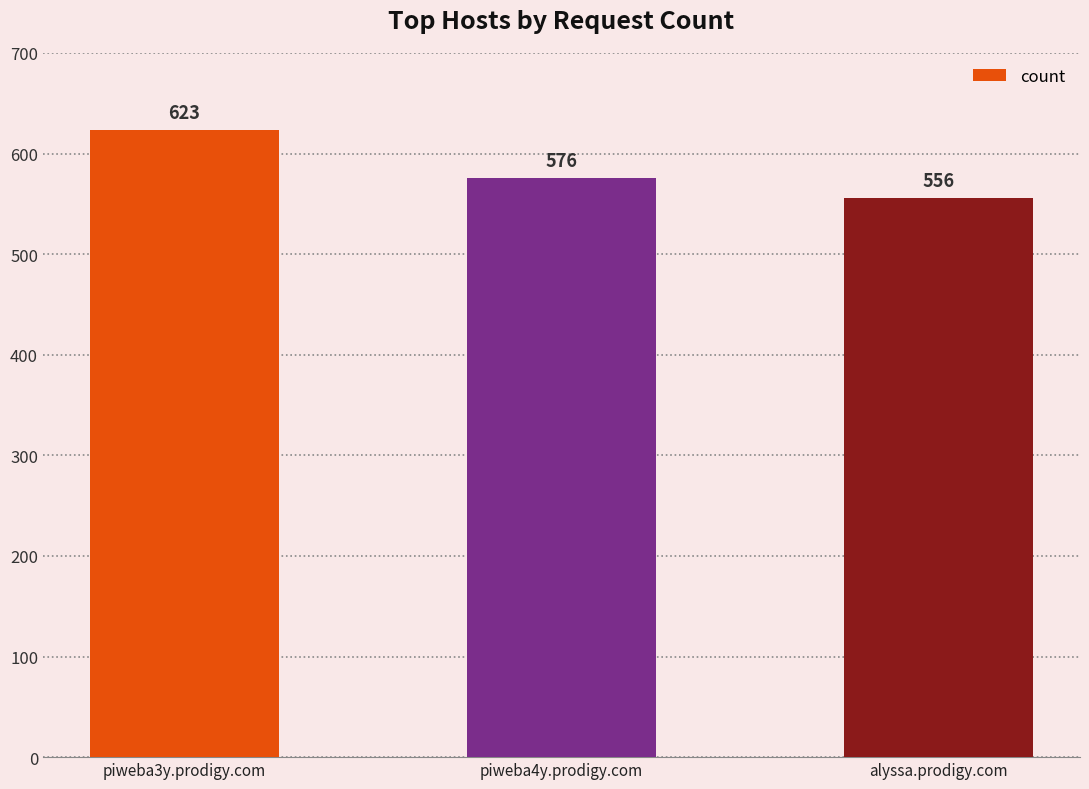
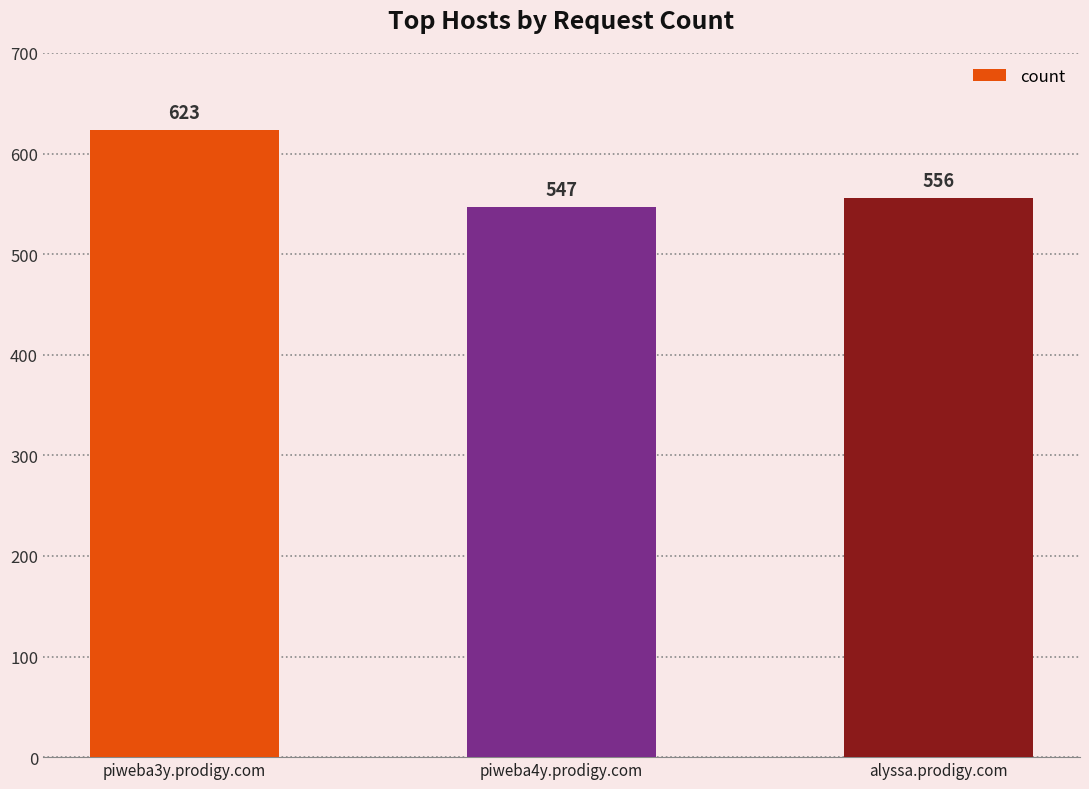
piweba4y.prodigy.com: 576 -> 547
